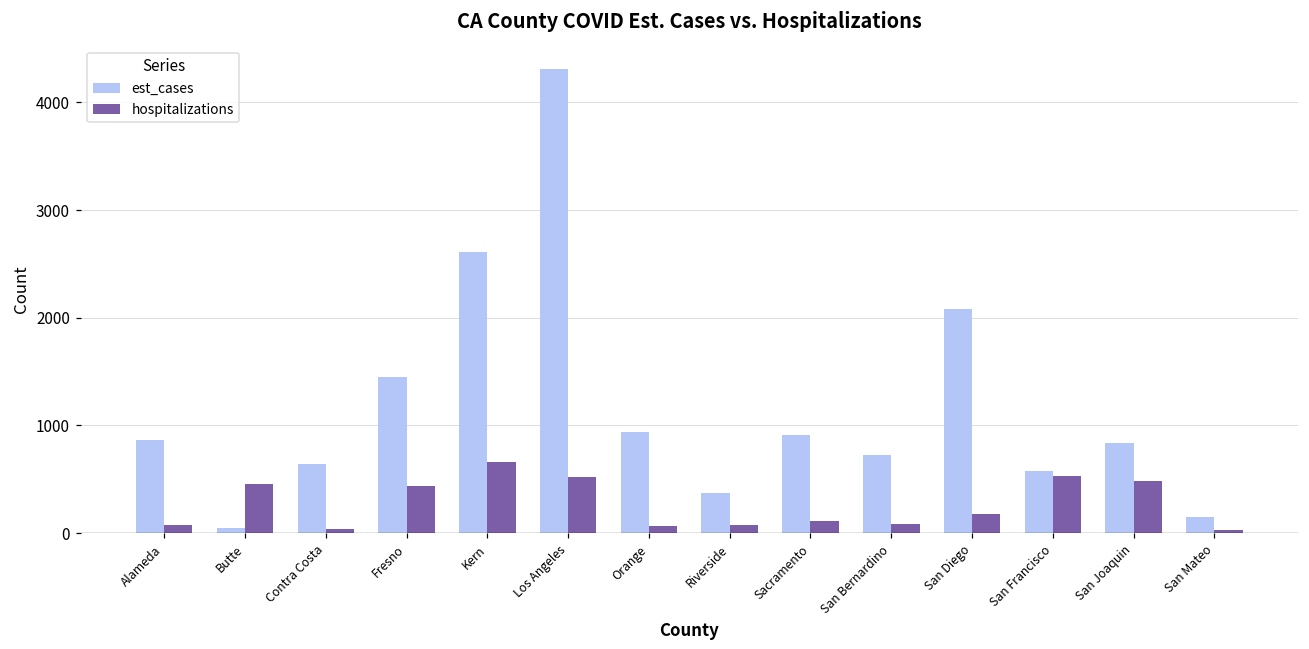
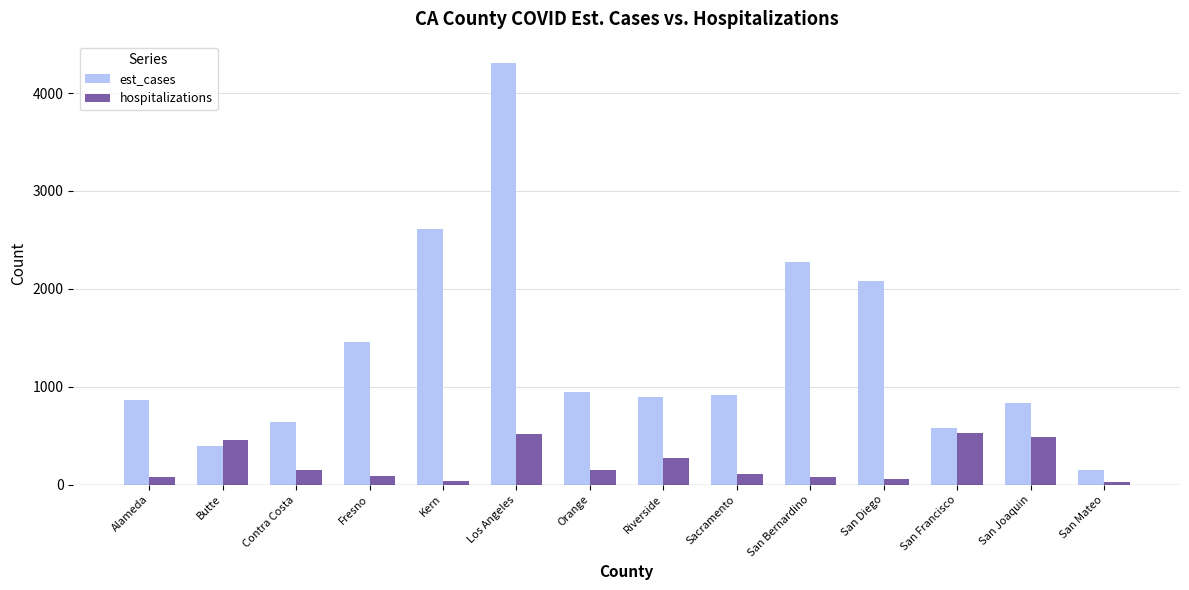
est_cases, Butte: 0 -> 400
hospitalizations, Contra Costa: 0 -> 200
hospitalizations, Fresno: 400 -> 100
hospitalizations, Kern: 700 -> 0
hospitalizations, Orange: 70 -> 150
est_cases, Riverside: 400 -> 900
hospitalizations, Riverside: 100 -> 300
est_cases, San Bernardino: 700 -> 2300
hospitalizations, San Diego: 200 -> 100
